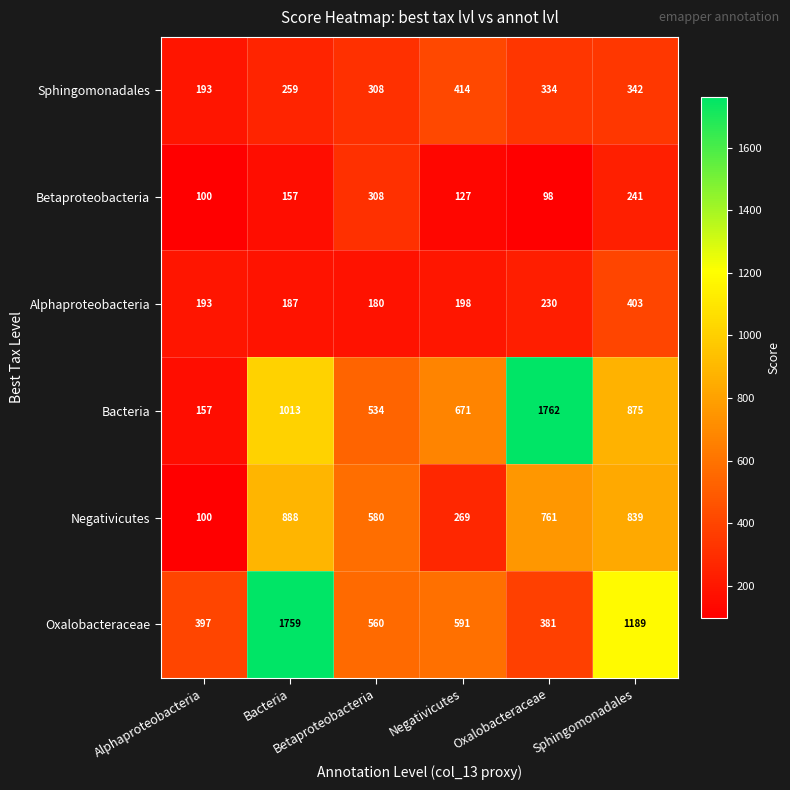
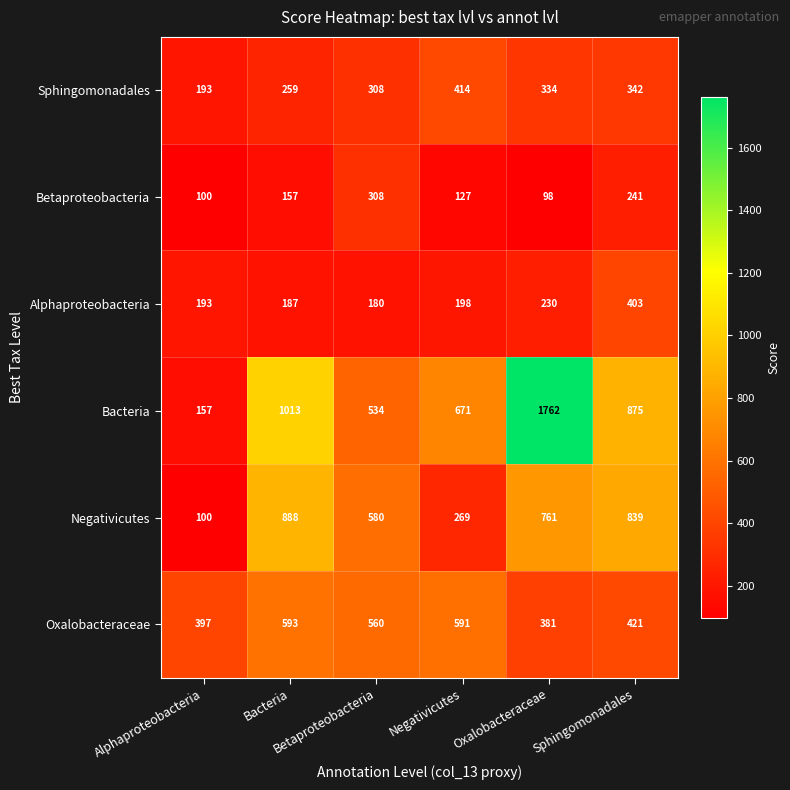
Oxalobacteraceae, Bacteria: 1759 -> 593
Oxalobacteraceae, Sphingomonadales: 1189 -> 421
